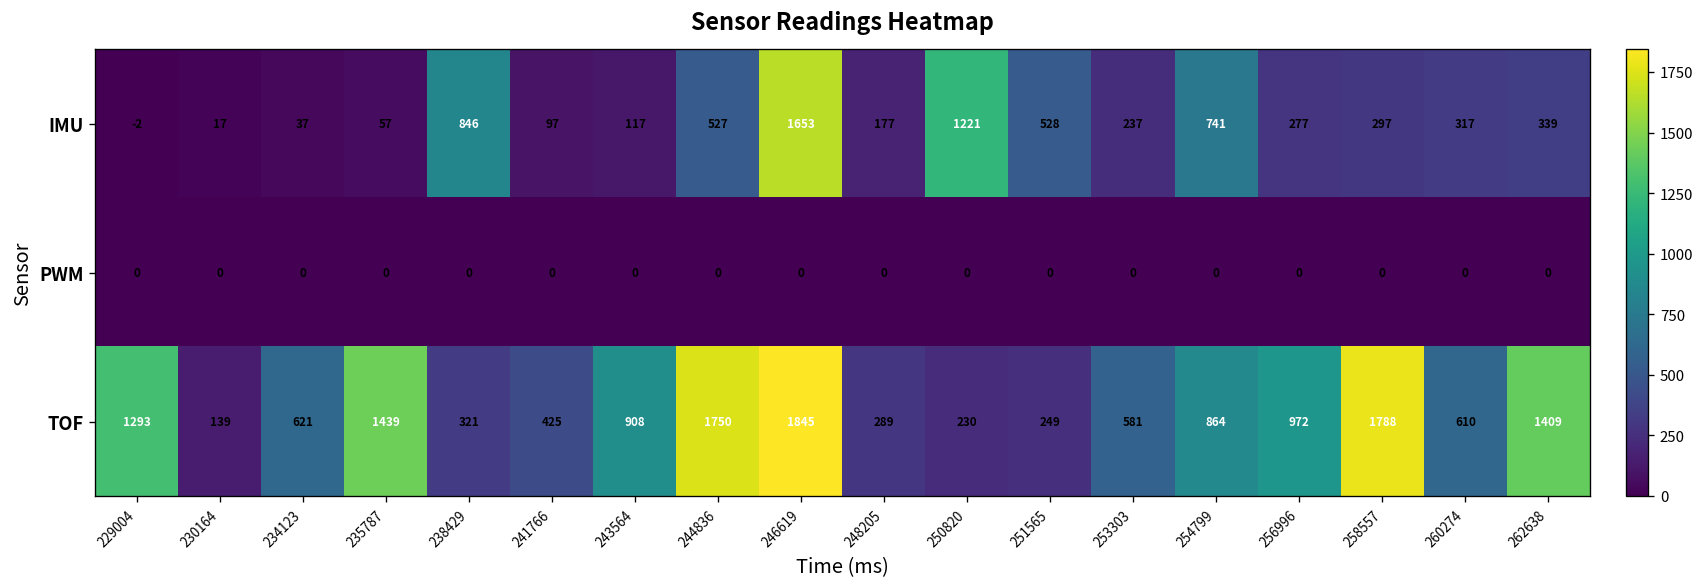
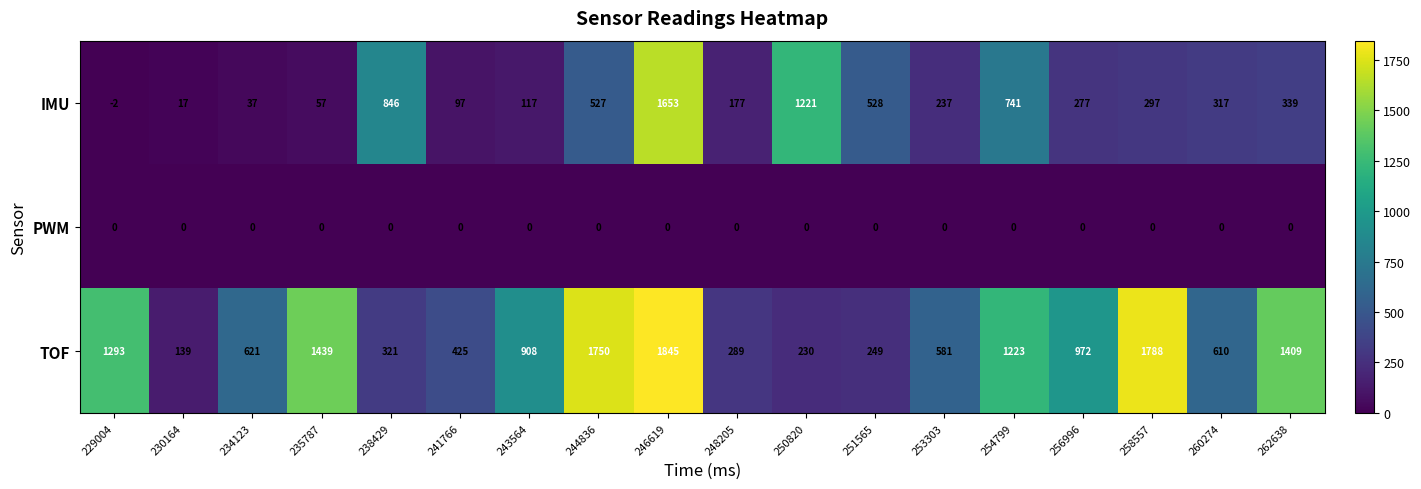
TOF, 254799: 864 -> 1223
